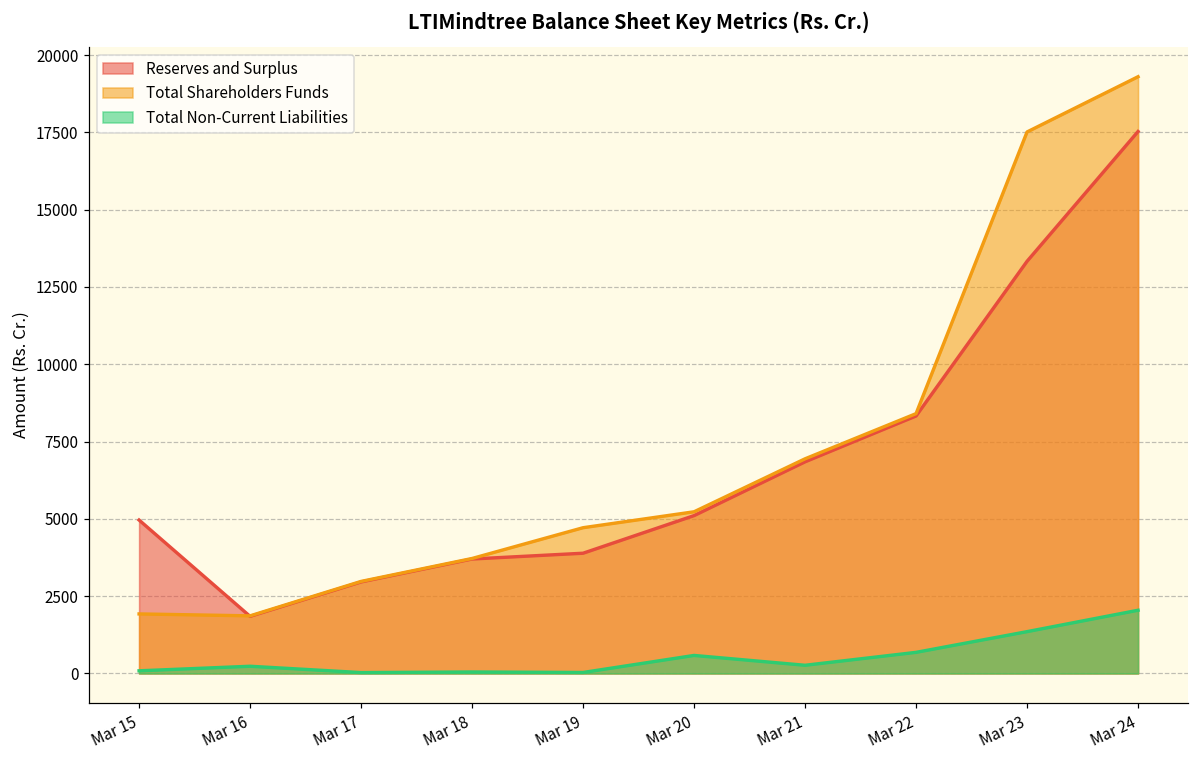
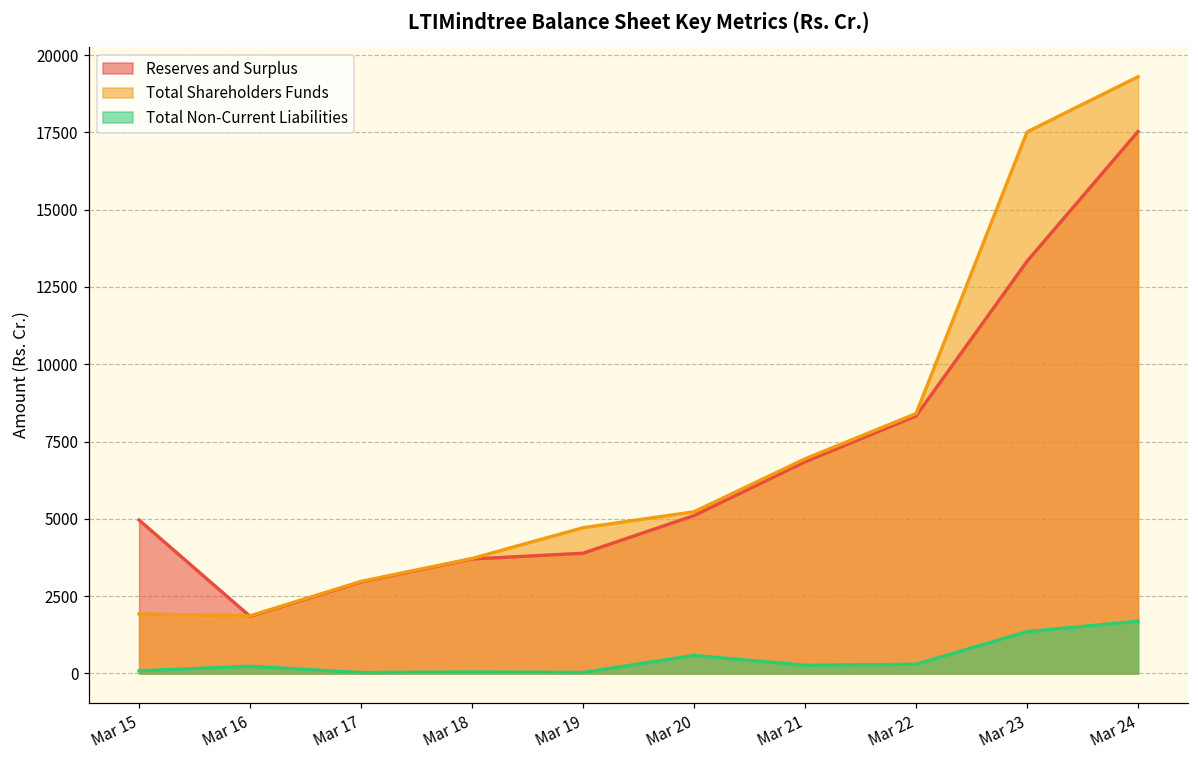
Total Non-Current Liabilities, Mar 22: 700 -> 300
Total Non-Current Liabilities, Mar 24: 2000 -> 1700
